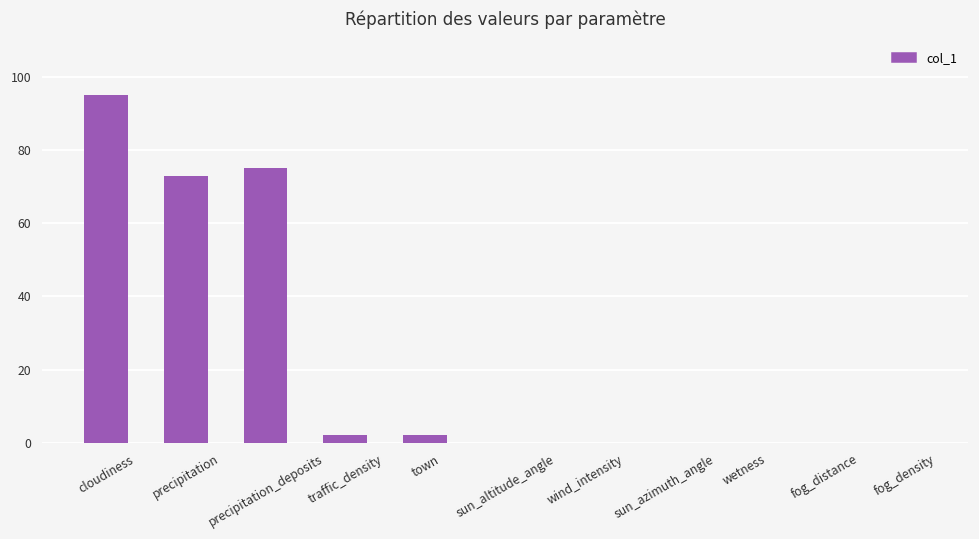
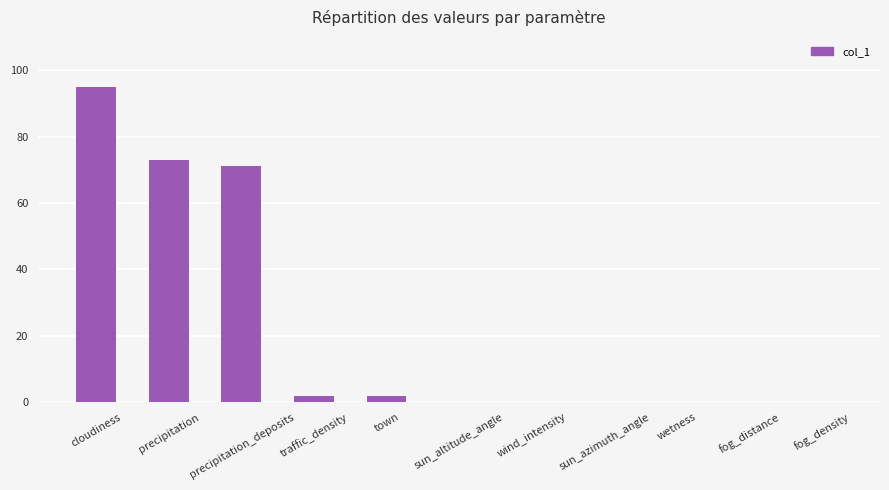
precipitation_deposits: 75 -> 71
